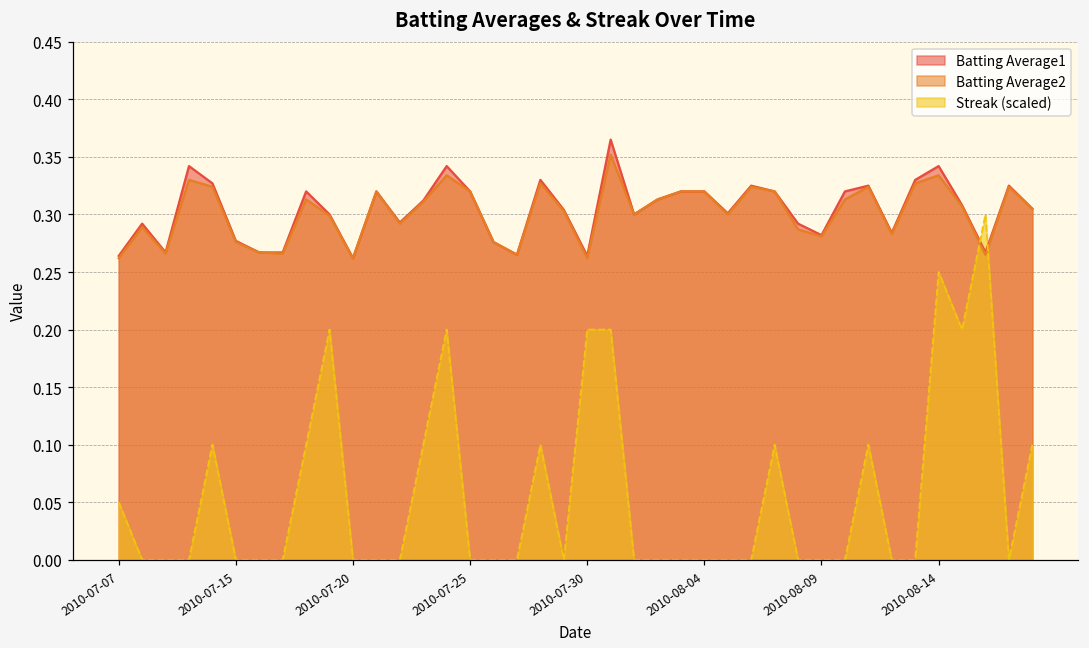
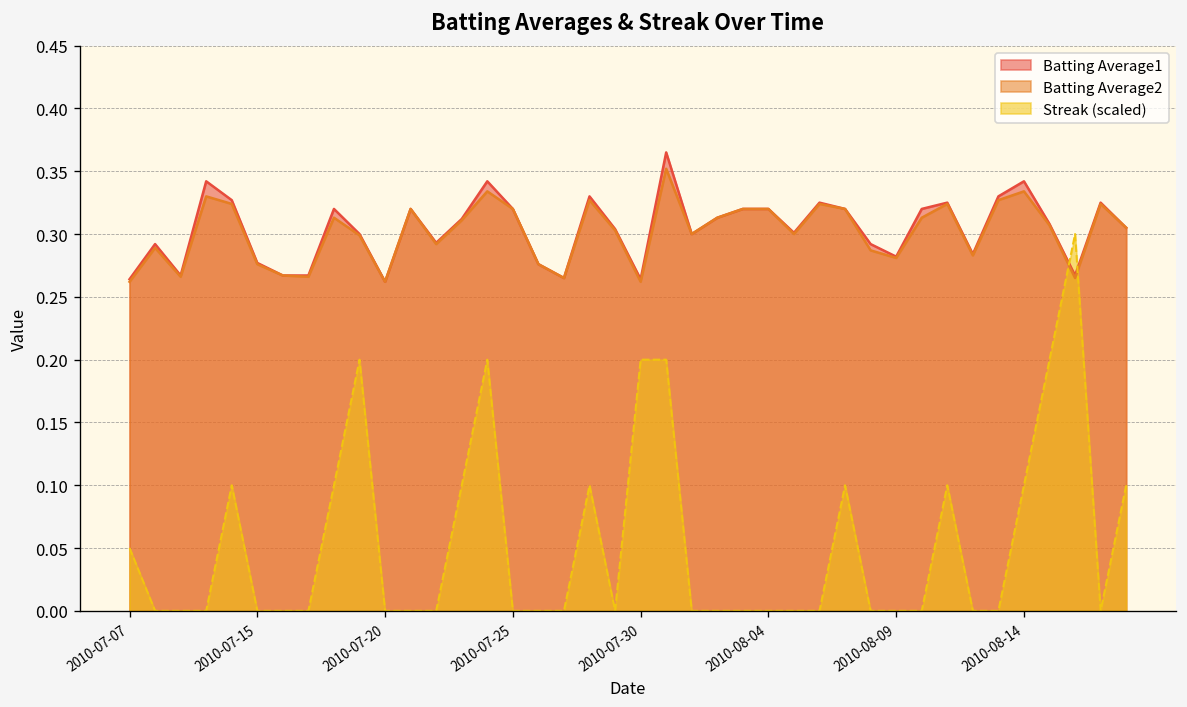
Streak (scaled), 2010-08-14: 0.250 -> 0.100
